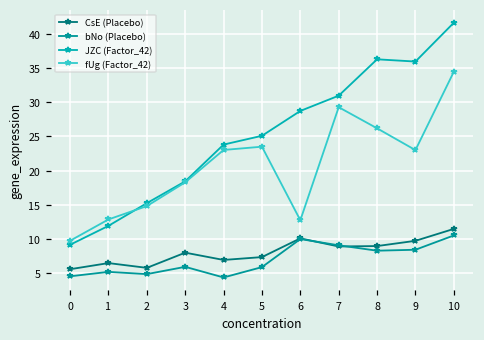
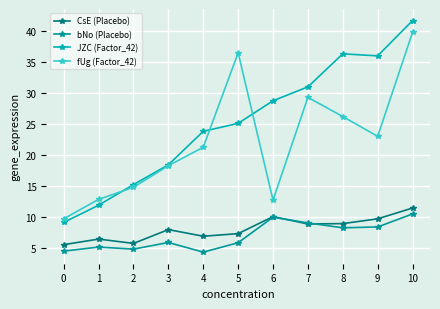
fUg (Factor_42), 4: 23 -> 21
fUg (Factor_42), 5: 24 -> 37
fUg (Factor_42), 10: 35 -> 40
